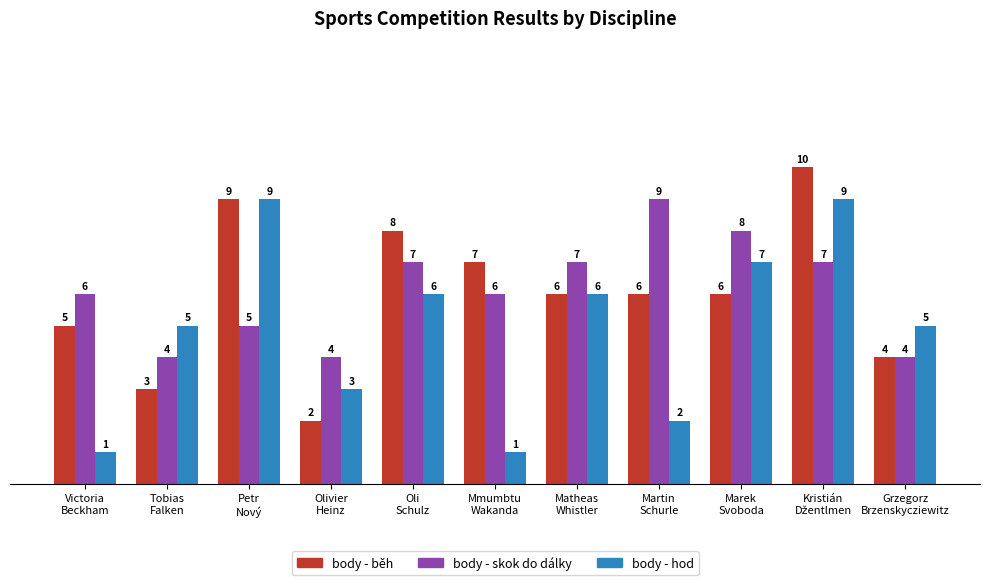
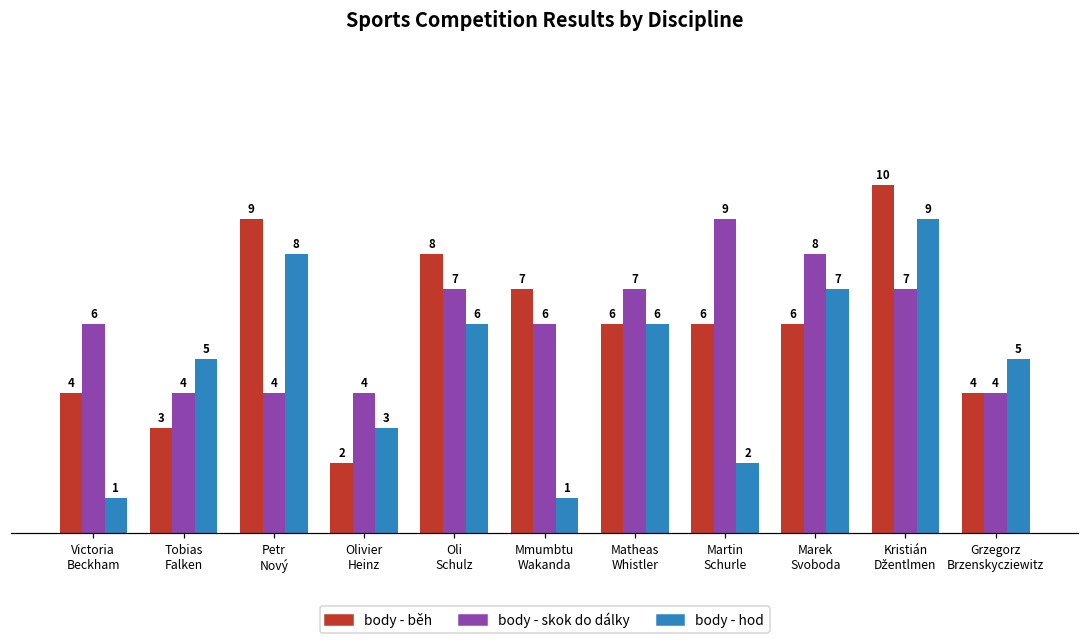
body - běh, Victoria Beckham: 5 -> 4
body - skok do dálky, Petr Nový: 5 -> 4
body - hod, Petr Nový: 9 -> 8
